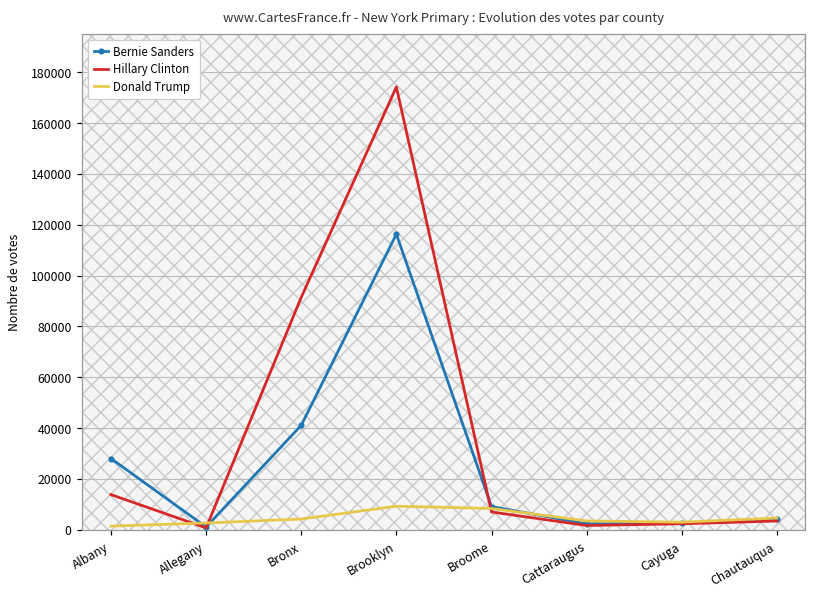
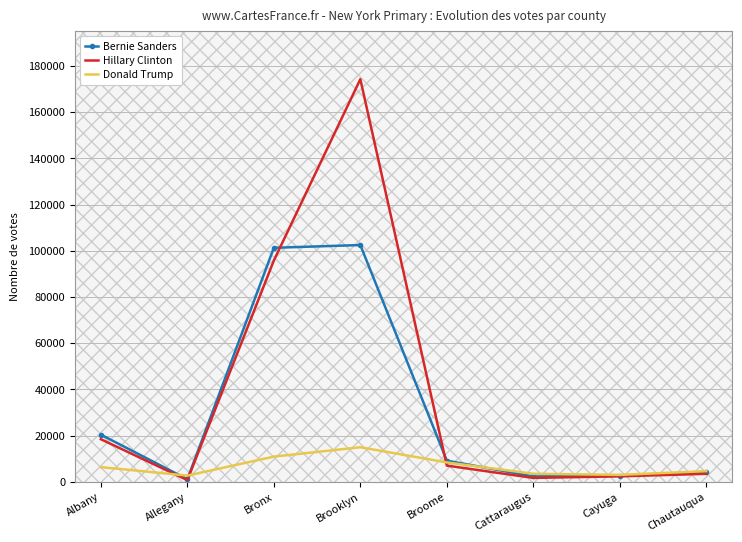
Bernie Sanders, Albany: 28000 -> 20000
Hillary Clinton, Albany: 14000 -> 18000
Donald Trump, Albany: 1000 -> 6000
Bernie Sanders, Bronx: 41000 -> 101000
Hillary Clinton, Bronx: 91000 -> 96000
Donald Trump, Bronx: 4000 -> 11000
Bernie Sanders, Brooklyn: 116000 -> 102000
Donald Trump, Brooklyn: 9000 -> 15000
